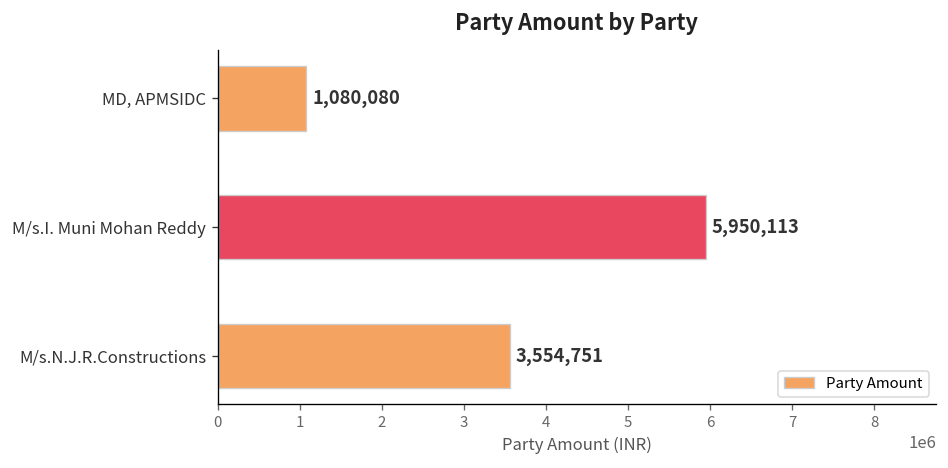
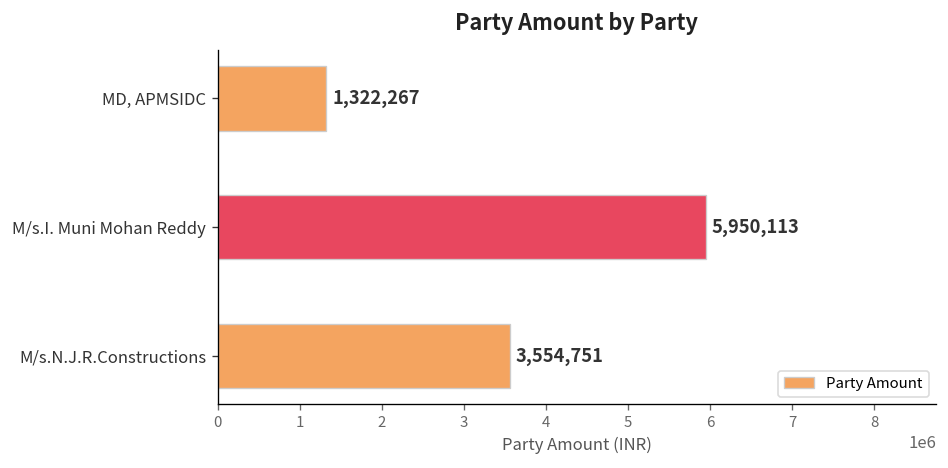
MD, APMSIDC: 1,080,080 -> 1,322,267
